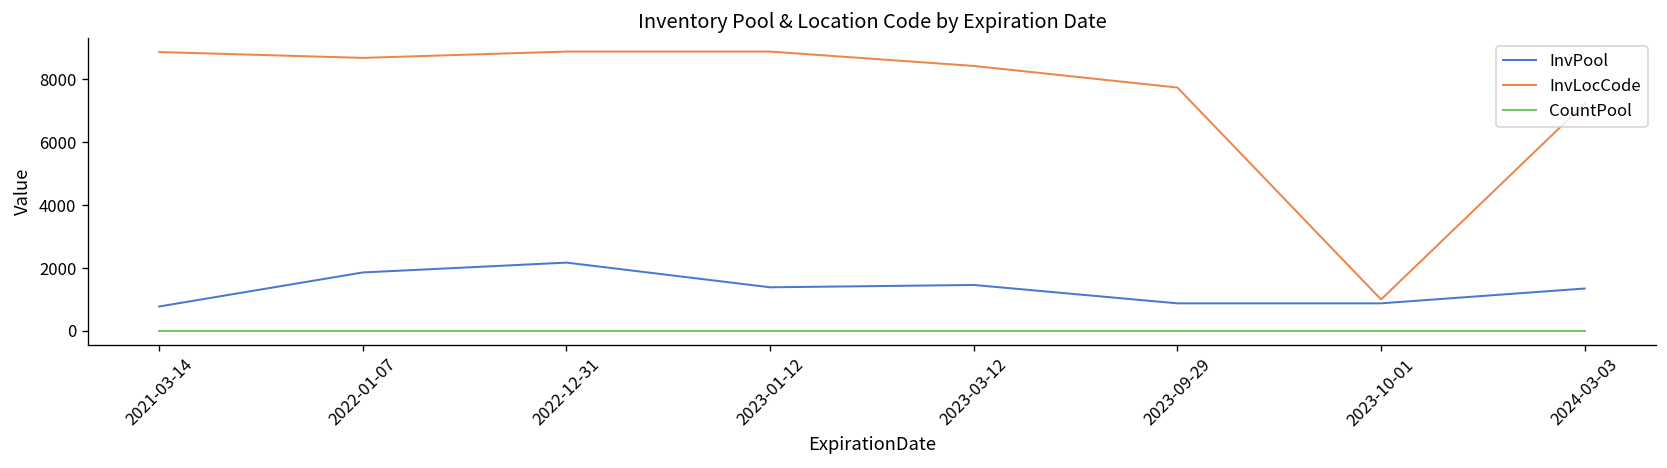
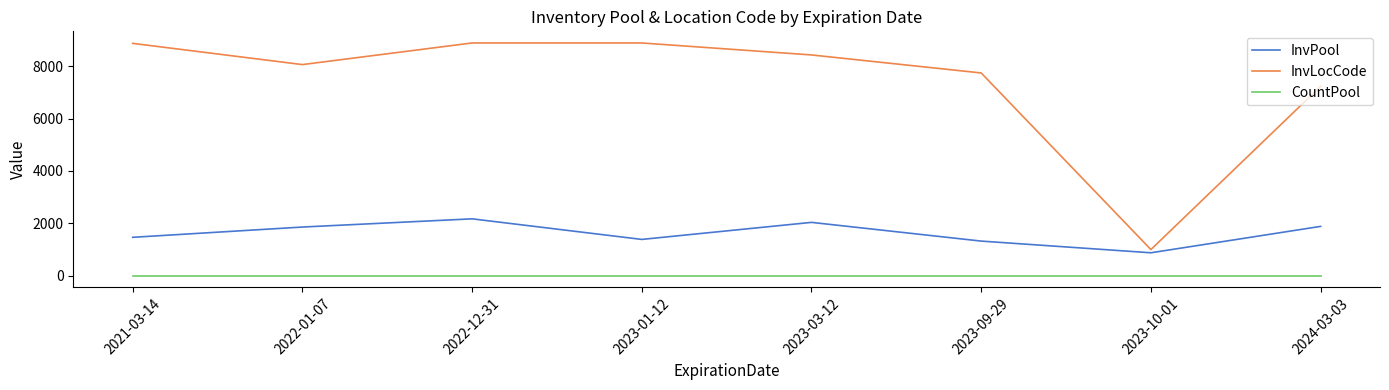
InvPool, 2021-03-14: 800 -> 1500
InvLocCode, 2022-01-07: 8700 -> 8100
InvPool, 2023-03-12: 1500 -> 2000
InvPool, 2023-09-29: 900 -> 1300
InvPool, 2024-03-03: 1300 -> 1900
